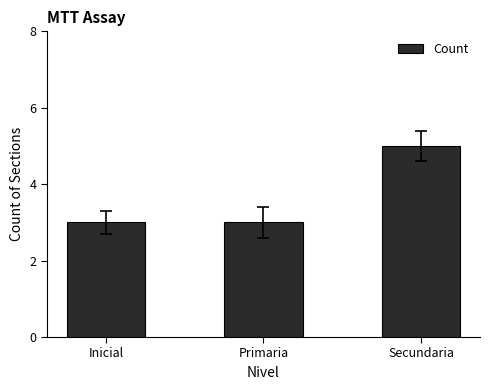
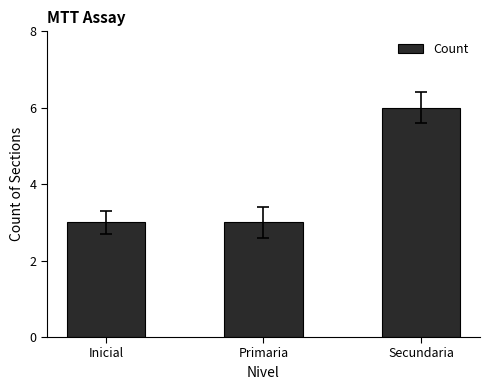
Count, Secundaria: 5 -> 6
